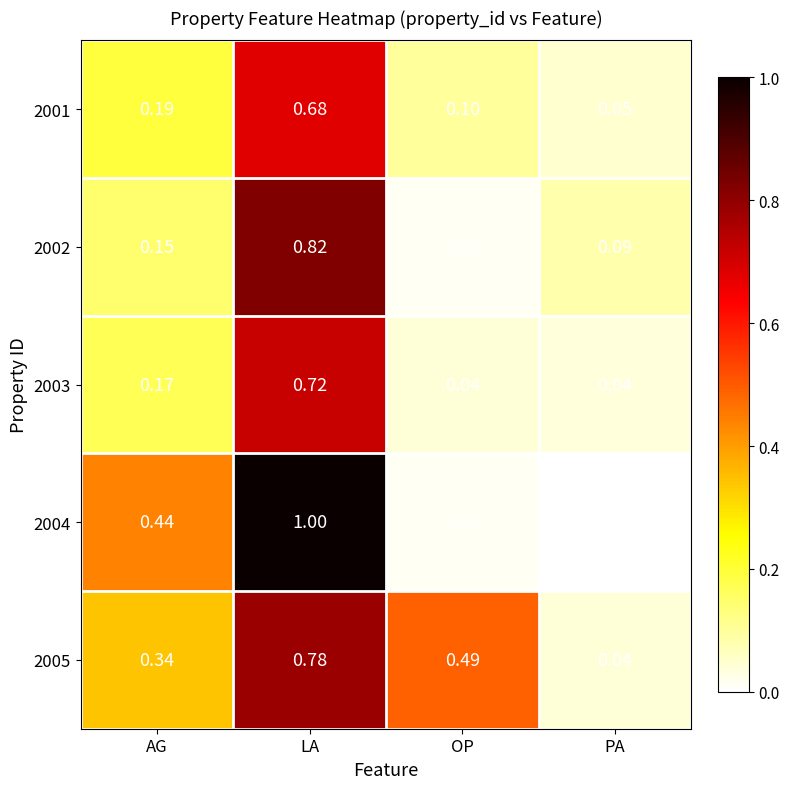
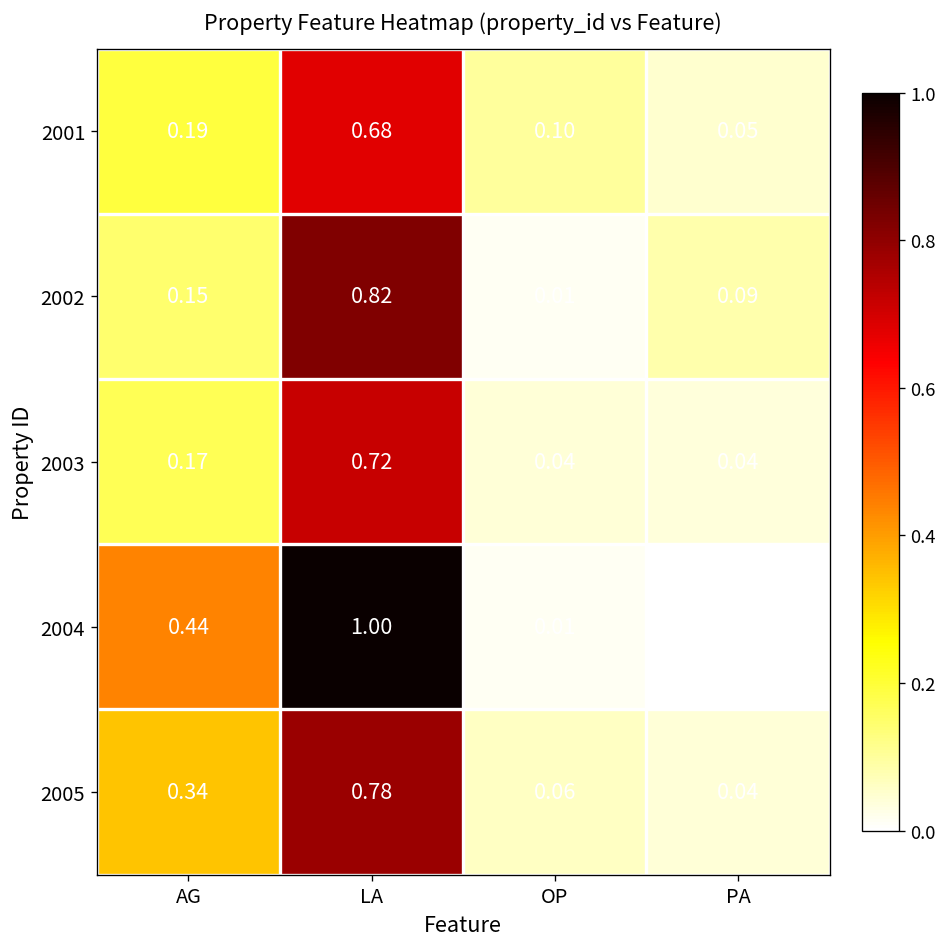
2005, OP: 0.49 -> 0.06
